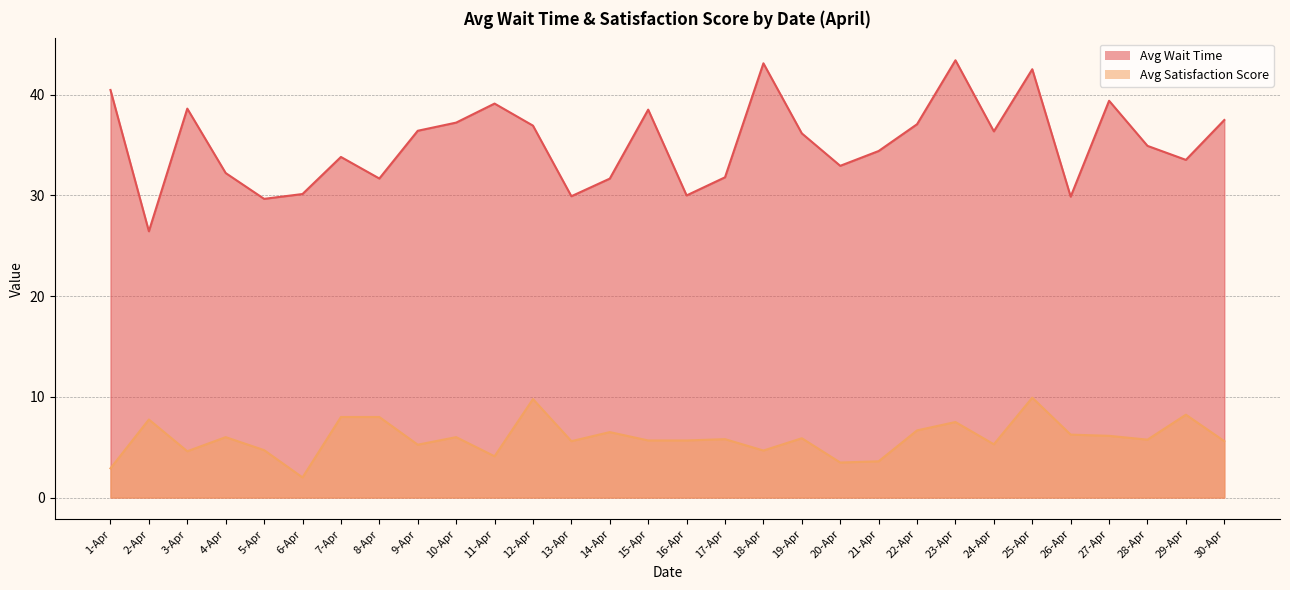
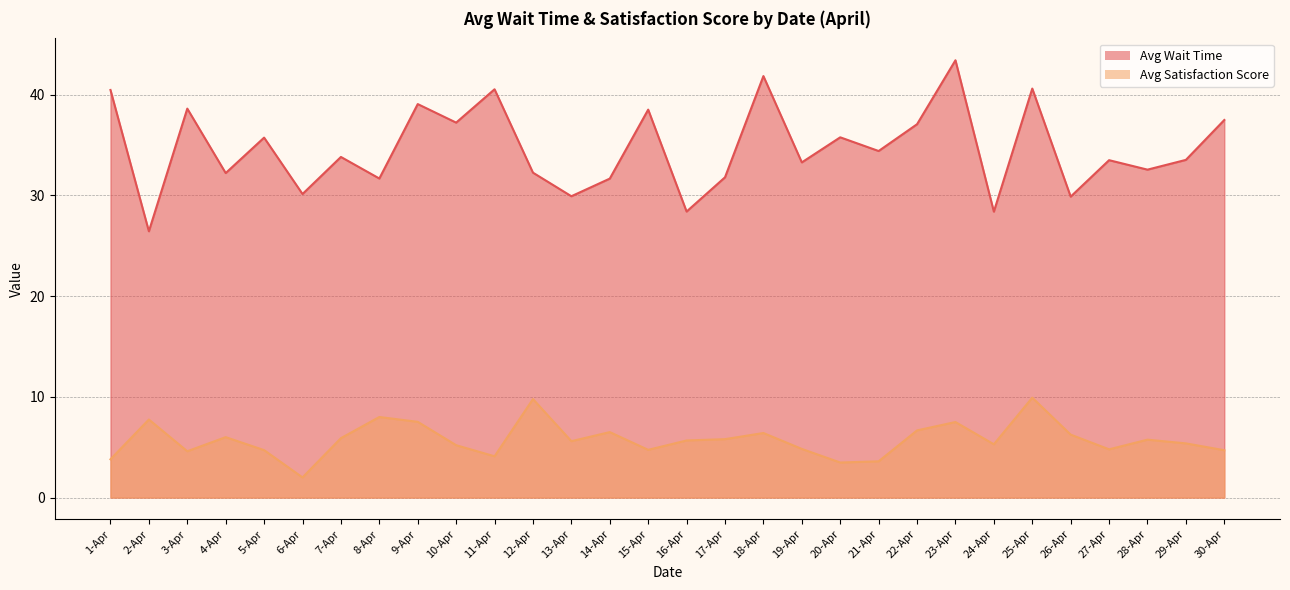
Avg Satisfaction Score, 1-Apr: 2.9 -> 3.8
Avg Wait Time, 5-Apr: 29.7 -> 35.7
Avg Satisfaction Score, 7-Apr: 8.0 -> 5.9
Avg Wait Time, 9-Apr: 36.4 -> 39.1
Avg Satisfaction Score, 9-Apr: 5.3 -> 7.5
Avg Satisfaction Score, 10-Apr: 6.0 -> 5.2
Avg Wait Time, 11-Apr: 39.1 -> 40.5
Avg Wait Time, 12-Apr: 36.9 -> 32.3
Avg Satisfaction Score, 15-Apr: 5.7 -> 4.7
Avg Wait Time, 16-Apr: 30.0 -> 28.4
Avg Wait Time, 18-Apr: 43.1 -> 41.9
Avg Satisfaction Score, 18-Apr: 4.7 -> 6.4
Avg Wait Time, 19-Apr: 36.2 -> 33.3
Avg Satisfaction Score, 19-Apr: 5.9 -> 4.8
Avg Wait Time, 20-Apr: 32.9 -> 35.8
Avg Wait Time, 24-Apr: 36.4 -> 28.4
Avg Wait Time, 25-Apr: 42.5 -> 40.6
Avg Wait Time, 27-Apr: 39.4 -> 33.5
Avg Satisfaction Score, 27-Apr: 6.1 -> 4.8
Avg Wait Time, 28-Apr: 34.9 -> 32.6
Avg Satisfaction Score, 29-Apr: 8.2 -> 5.4
Avg Satisfaction Score, 30-Apr: 5.6 -> 4.7
